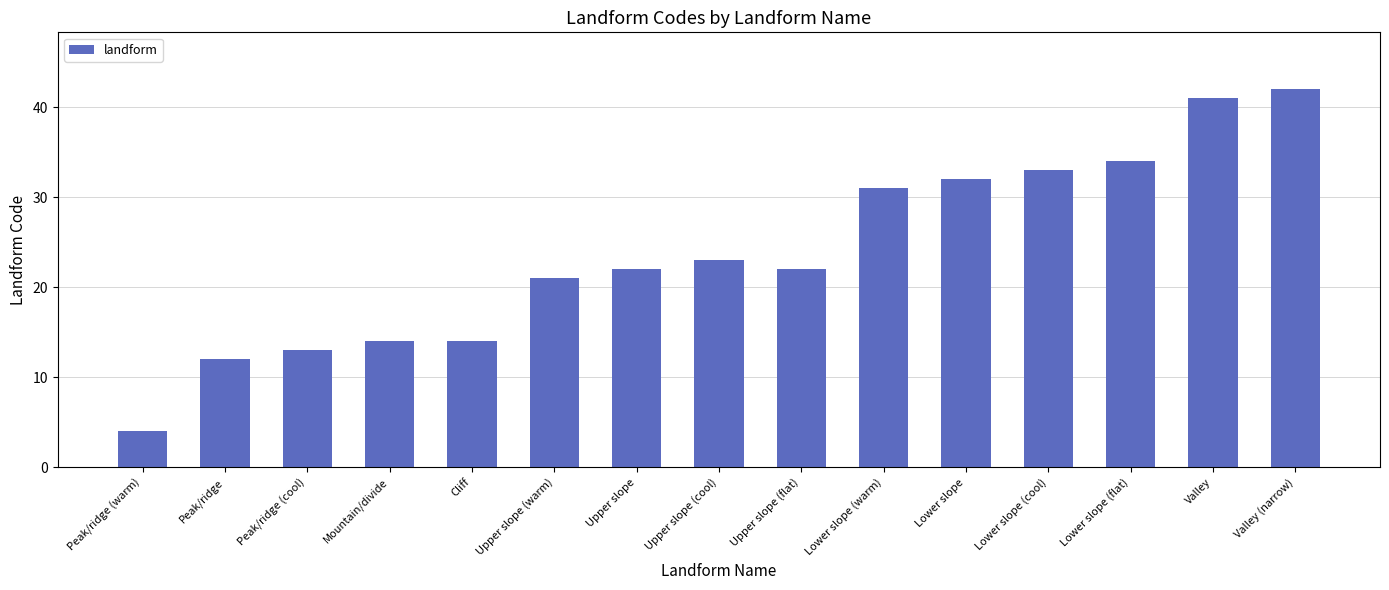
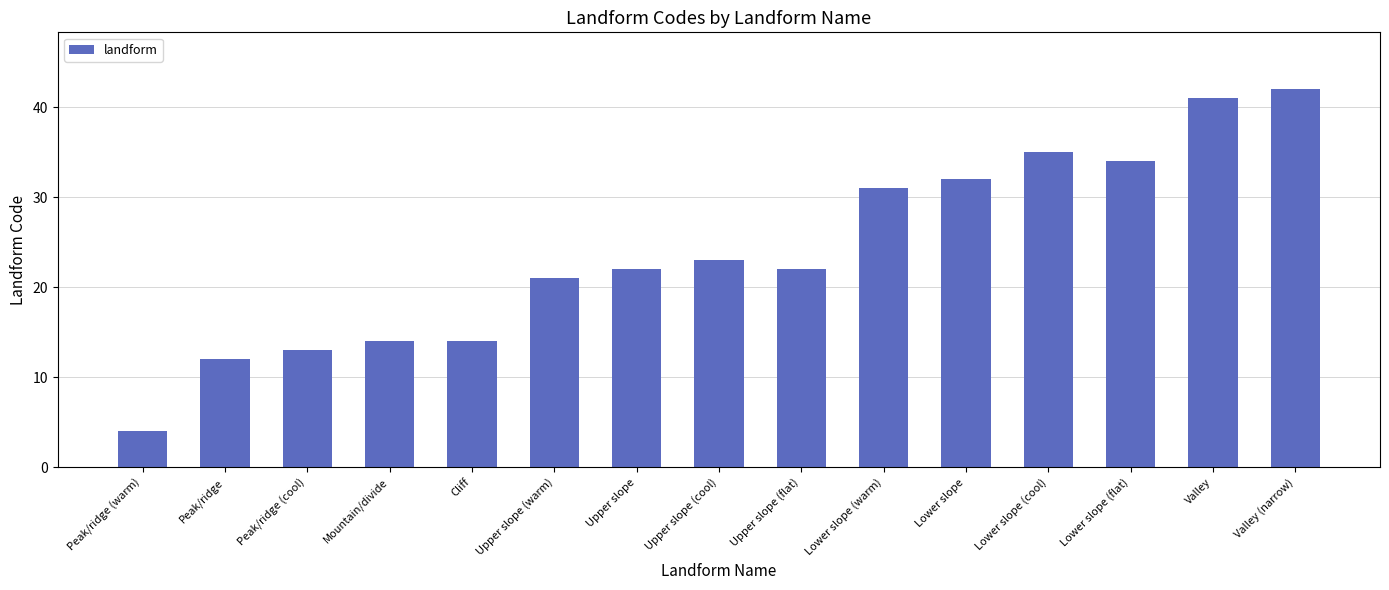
Lower slope (cool): 33 -> 35
